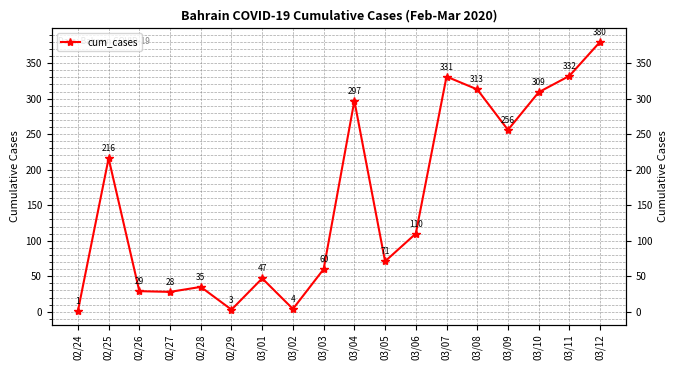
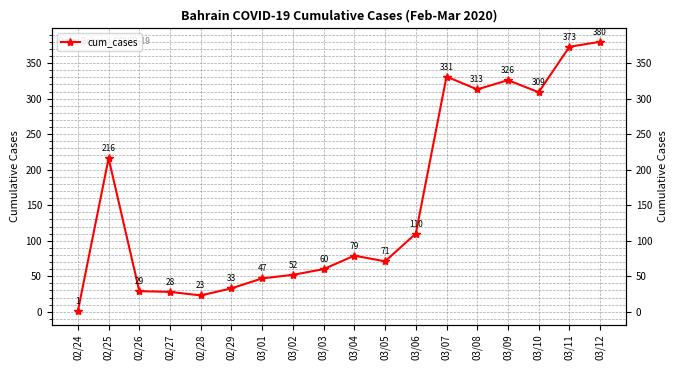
02/28: 35 -> 23
02/29: 3 -> 33
03/02: 4 -> 52
03/04: 297 -> 79
03/09: 256 -> 326
03/11: 332 -> 373
